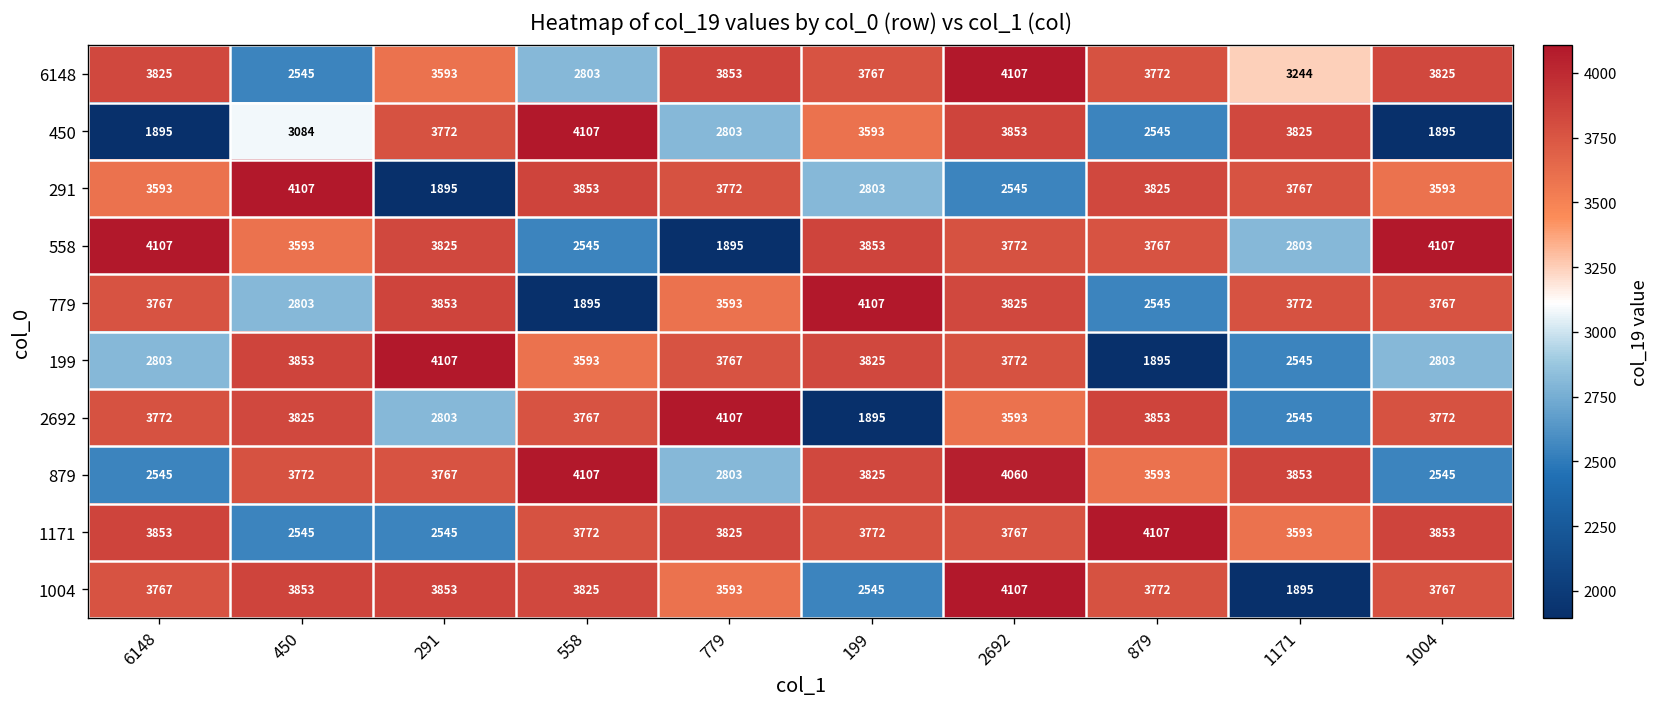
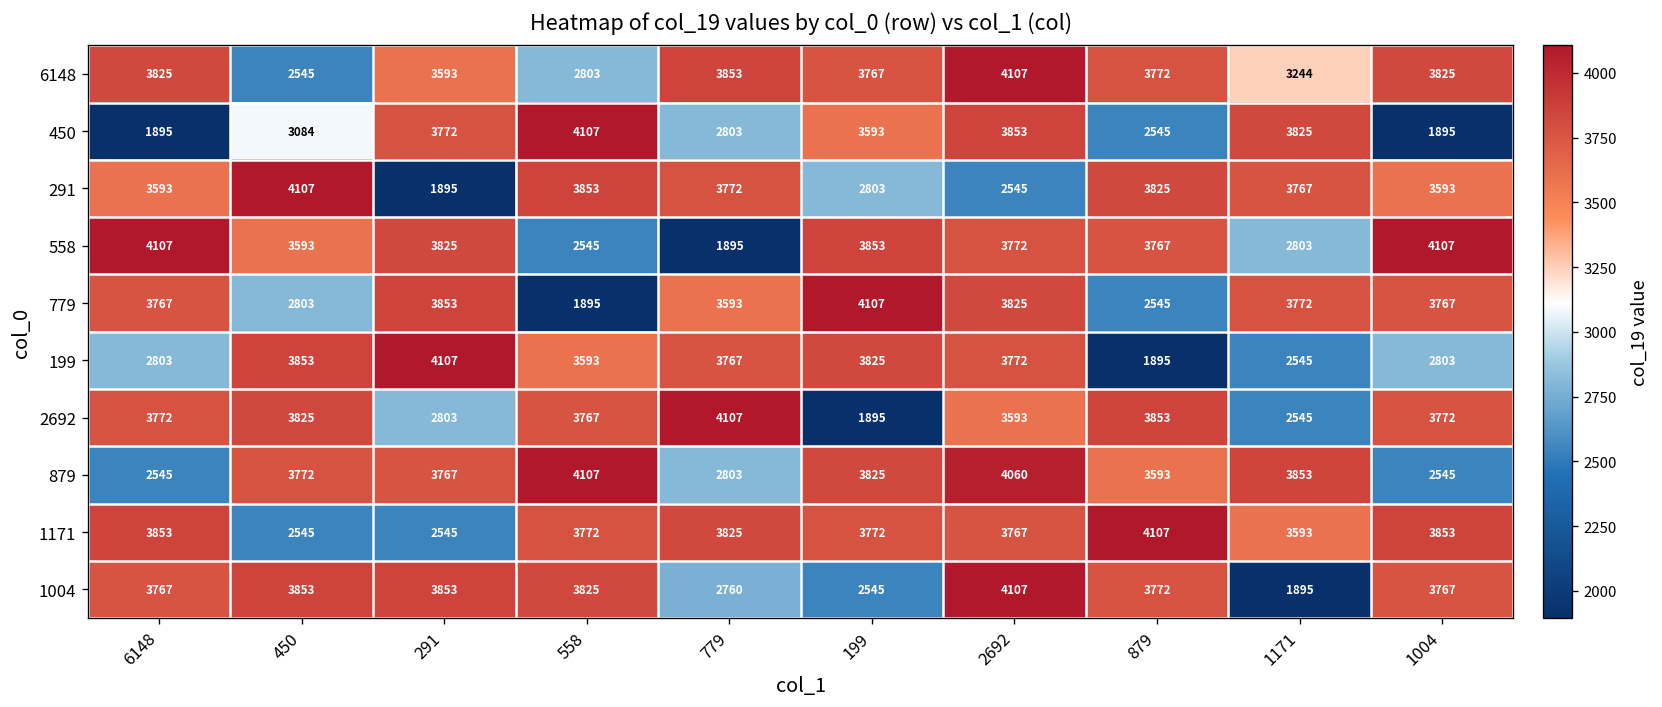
1004, 779: 3593 -> 2760
